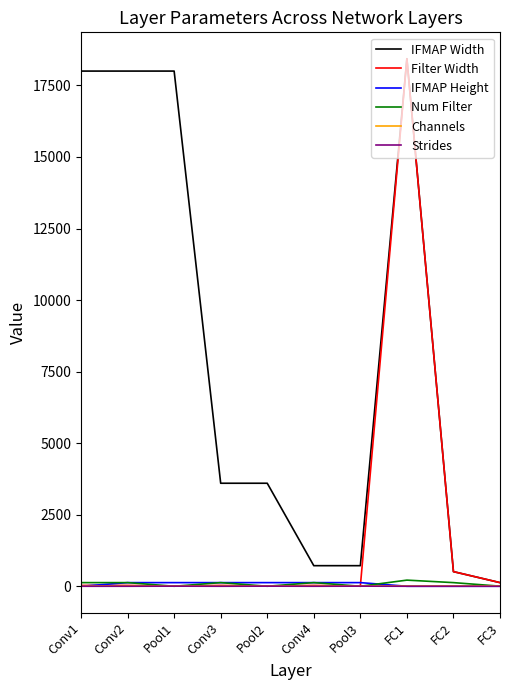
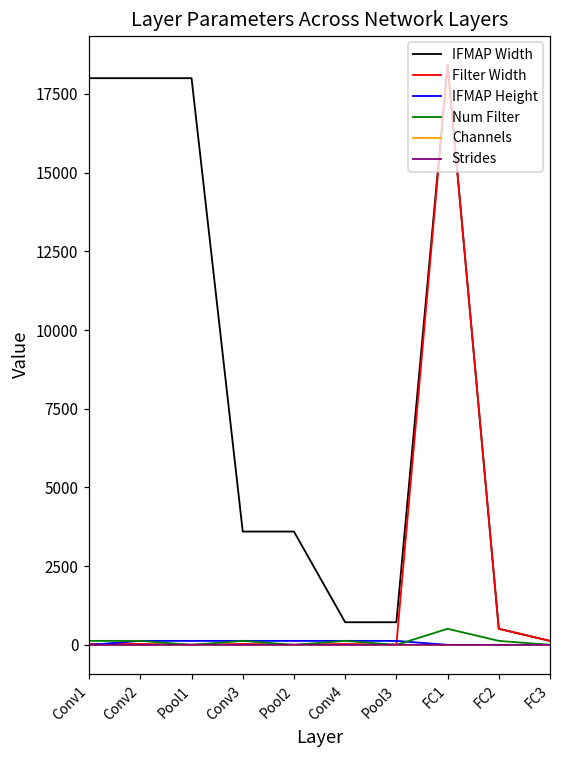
Num Filter, FC1: 200 -> 500
